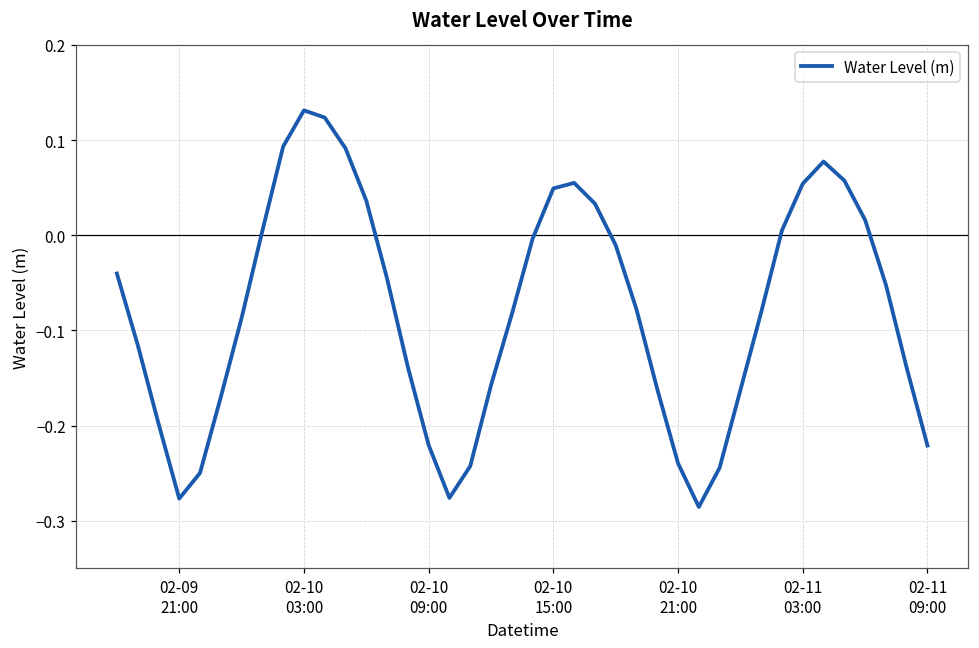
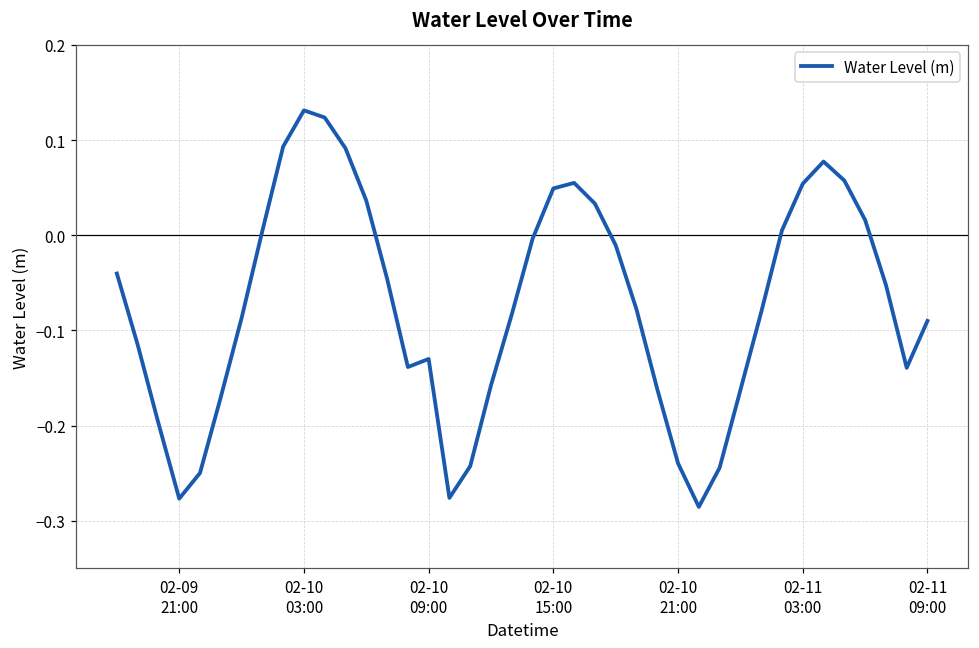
02-10 09:00: -0.22 -> -0.13
02-11 09:00: -0.22 -> -0.09
